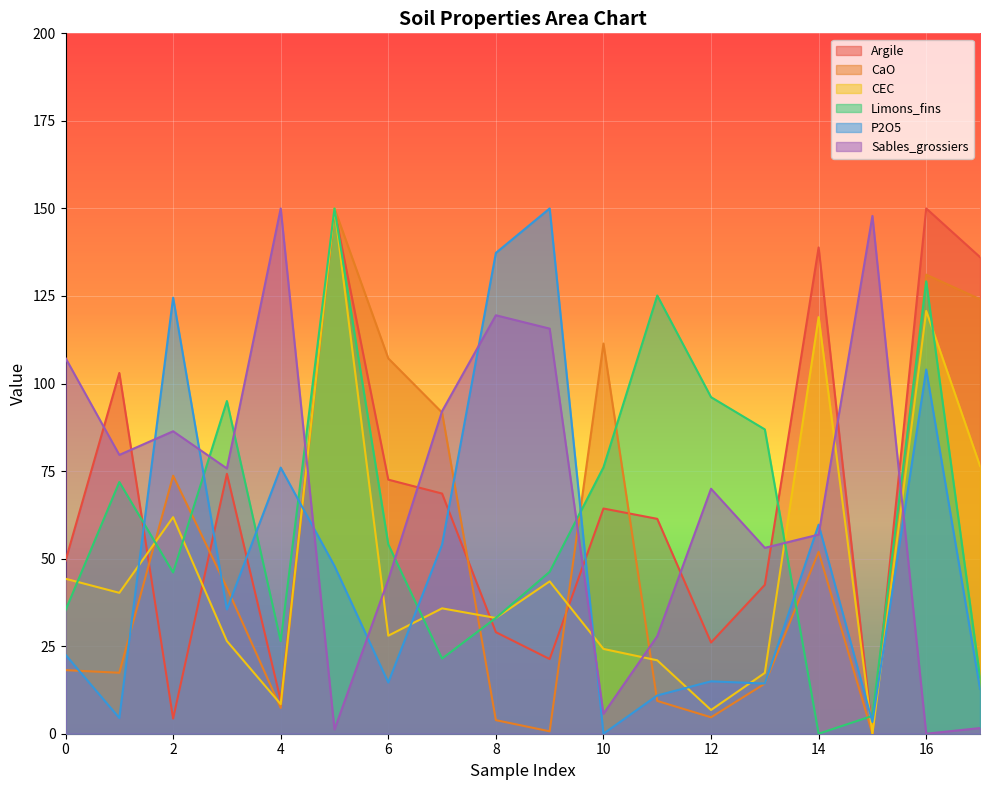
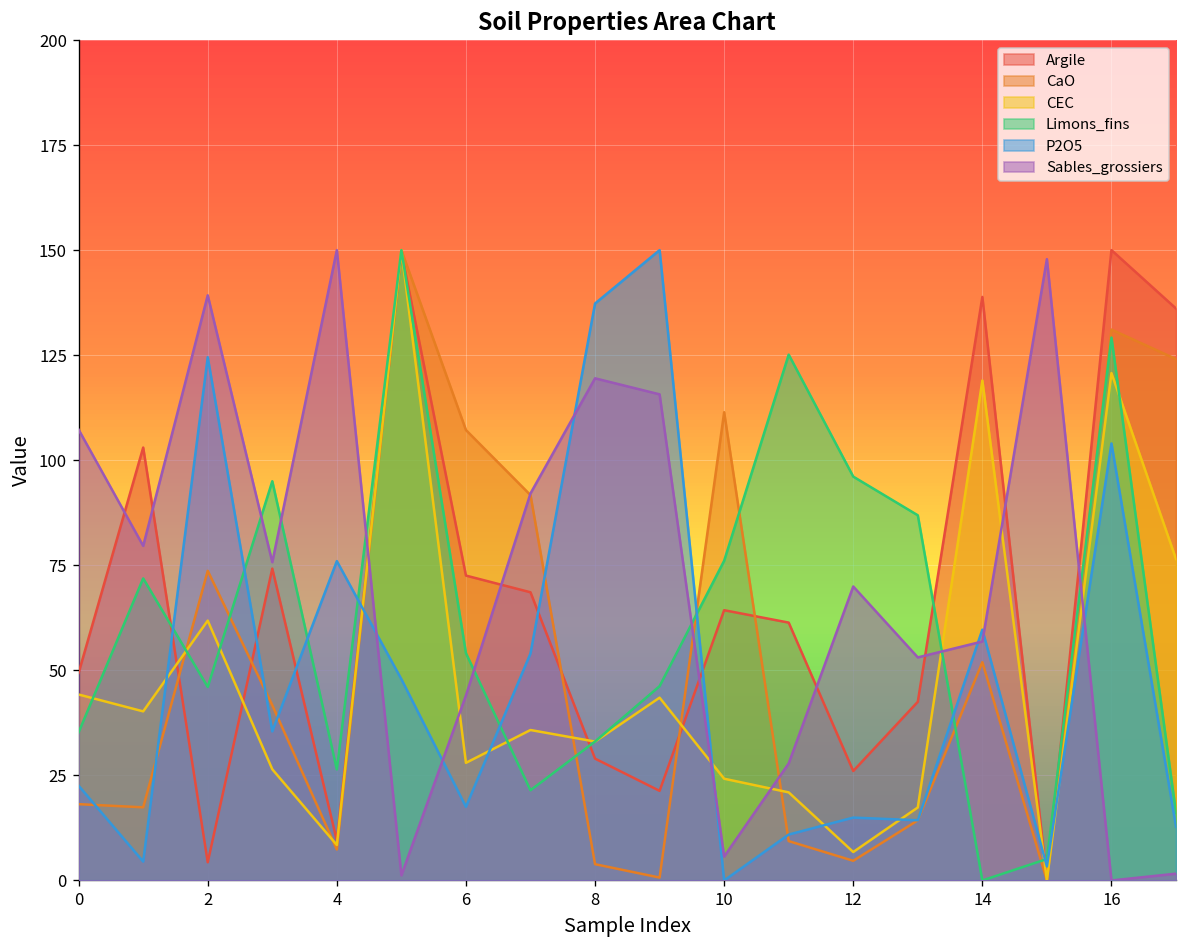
Sables_grossiers, 2: 86 -> 139
P2O5, 6: 15 -> 18
